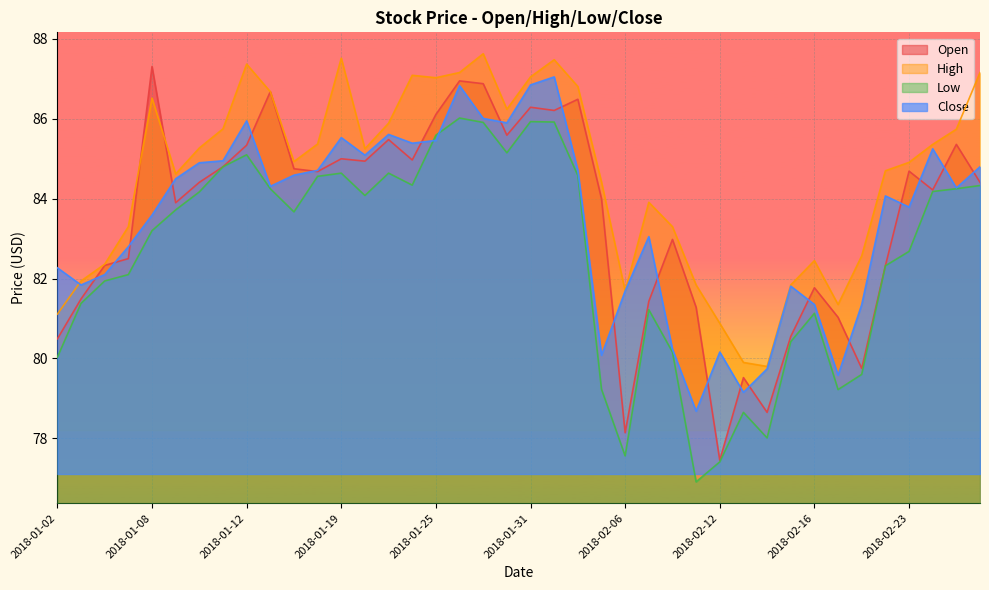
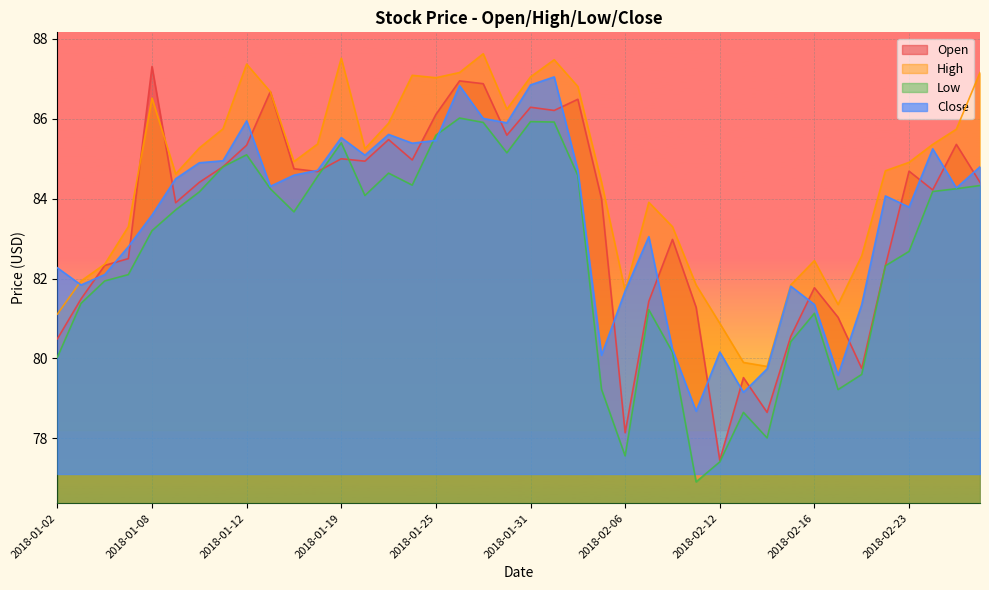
Low, 2018-01-19: 84.6 -> 85.4
